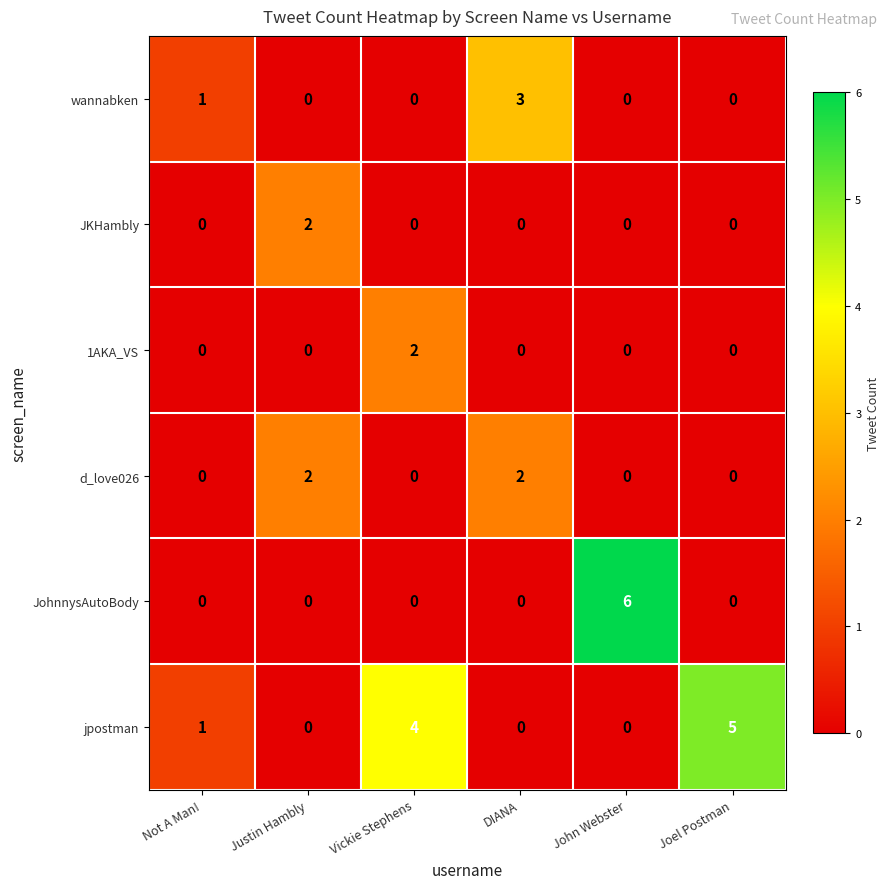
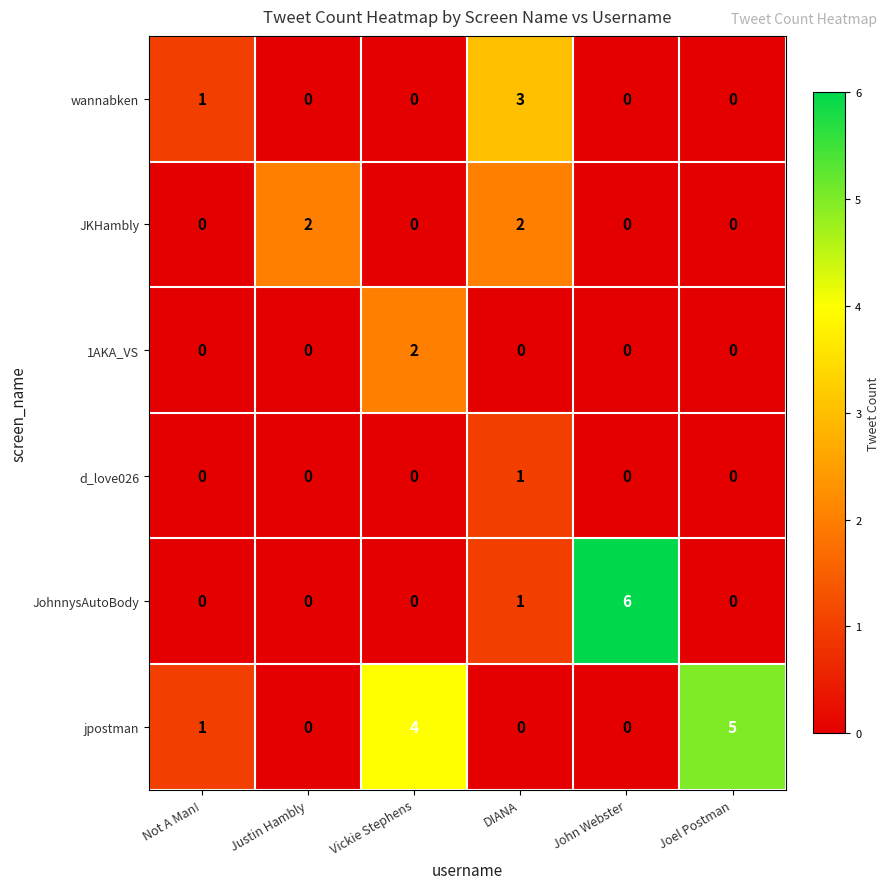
JKHambly, DIANA: 0 -> 2
d_love026, Justin Hambly: 2 -> 0
d_love026, DIANA: 2 -> 1
JohnnysAutoBody, DIANA: 0 -> 1
